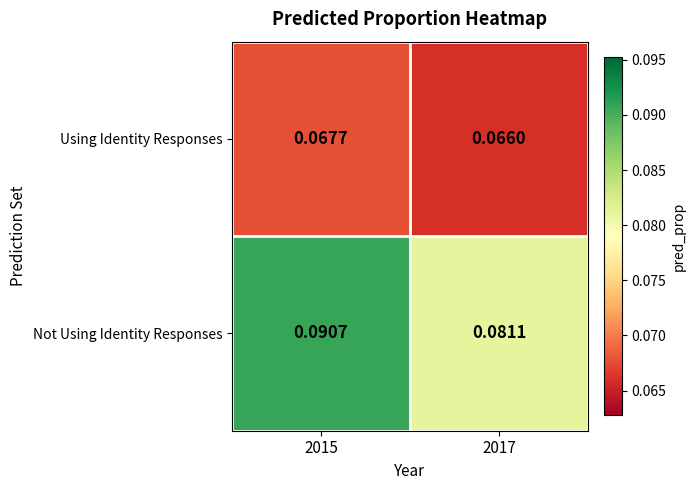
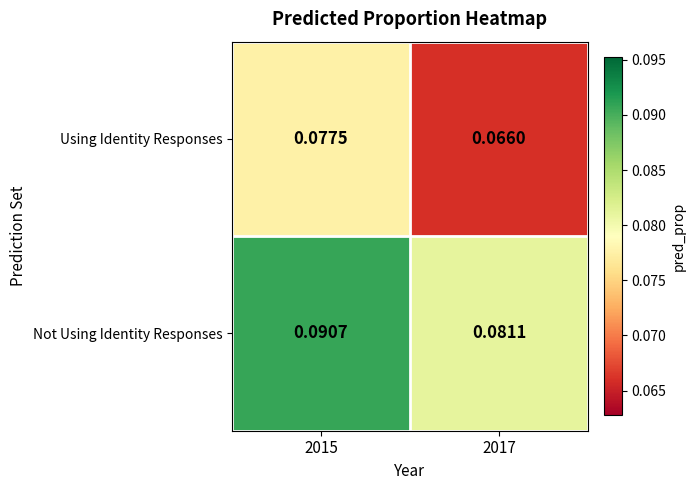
Using Identity Responses, 2015: 0.0677 -> 0.0775
